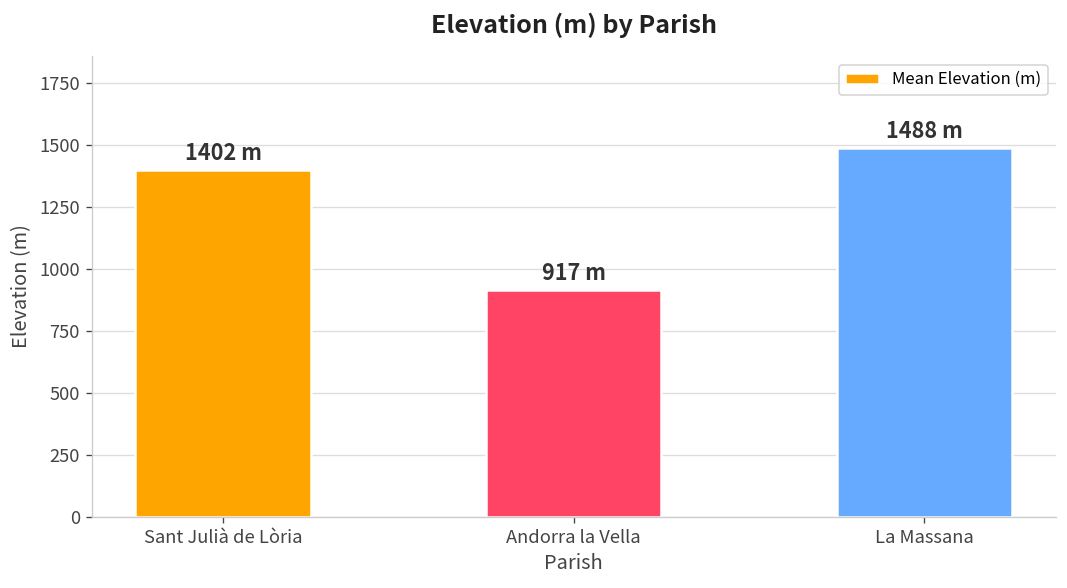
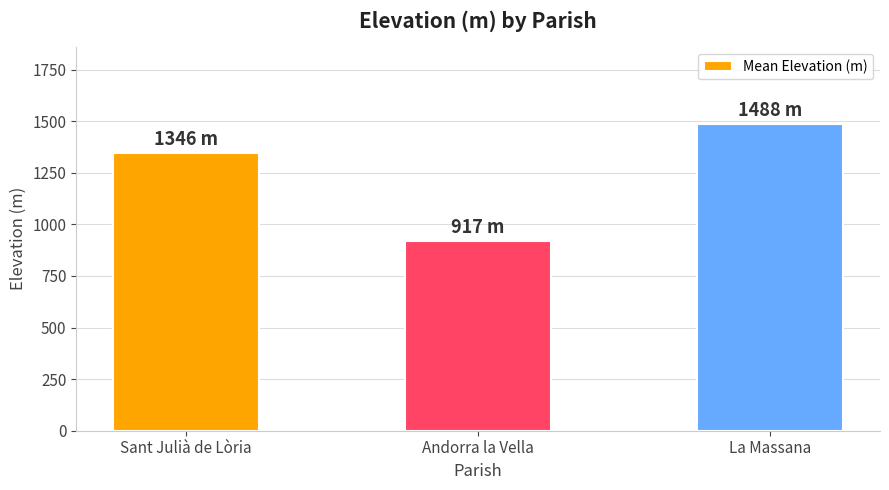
Sant Julià de Lòria: 1402 -> 1346
